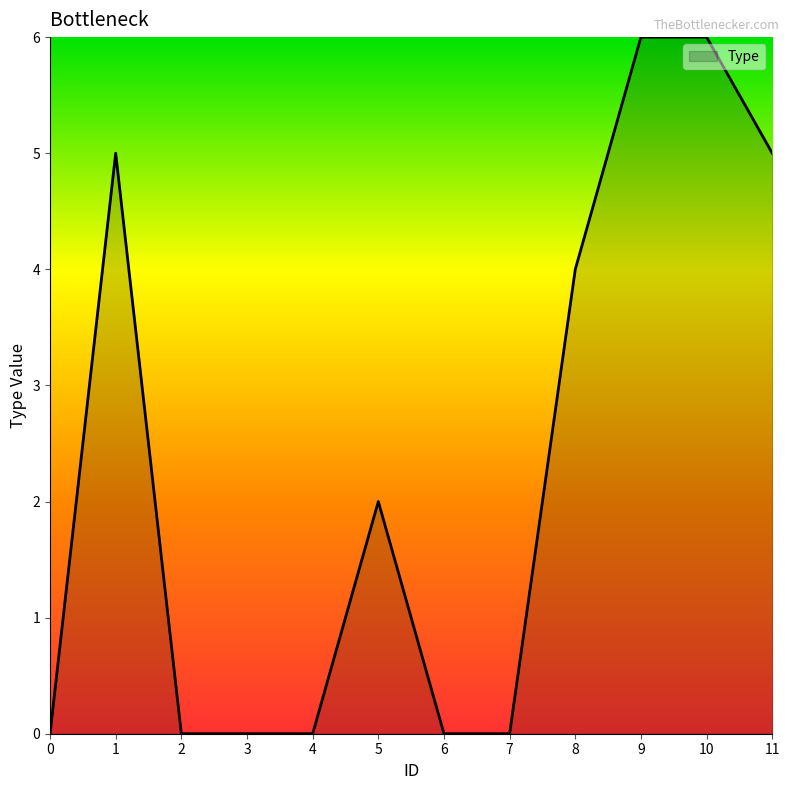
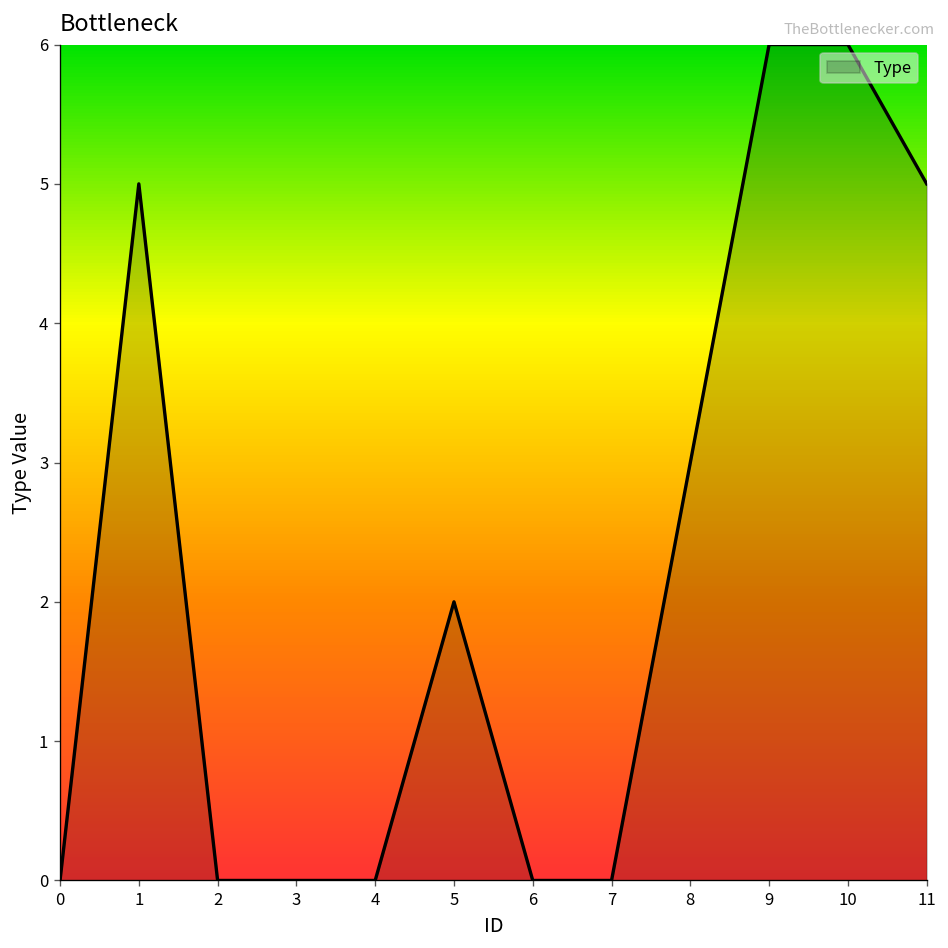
8: 4 -> 3
